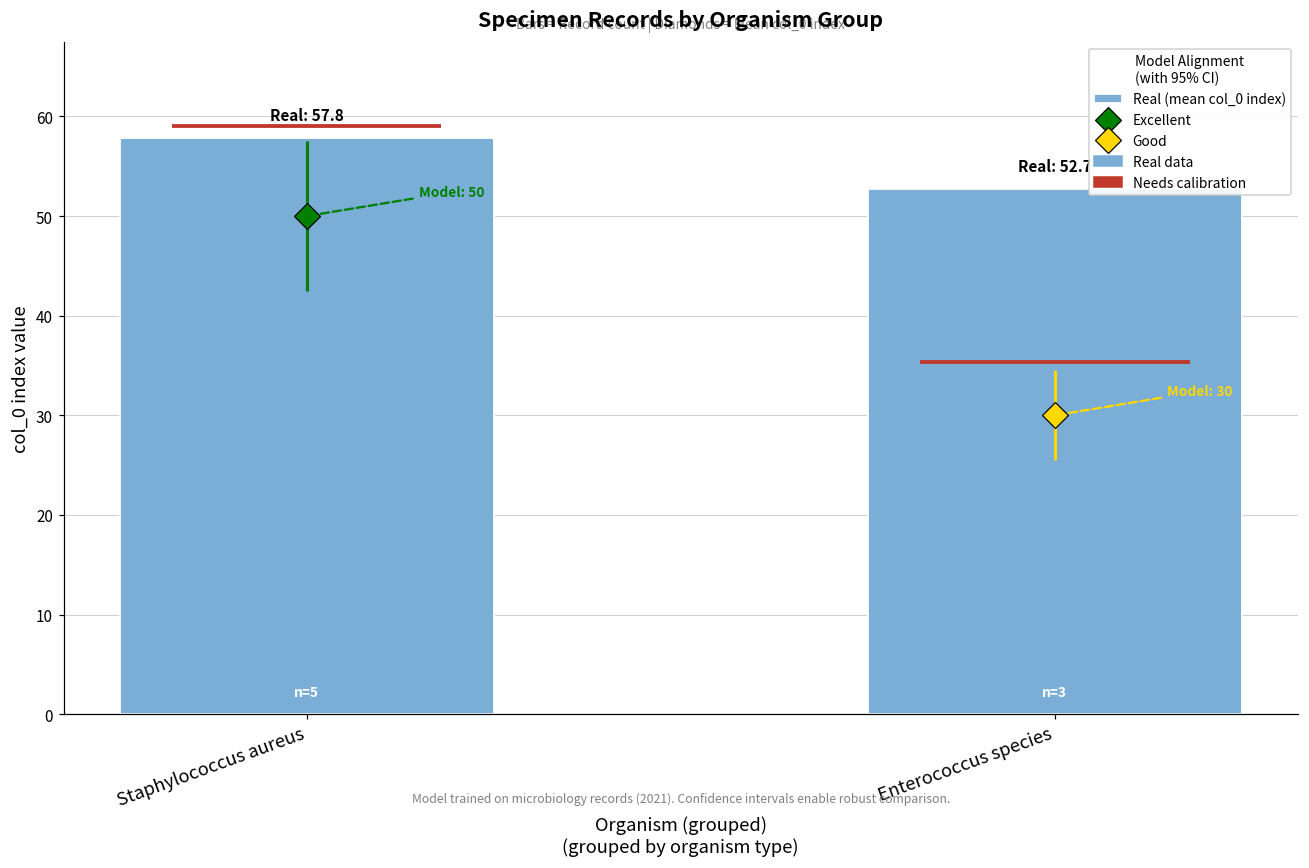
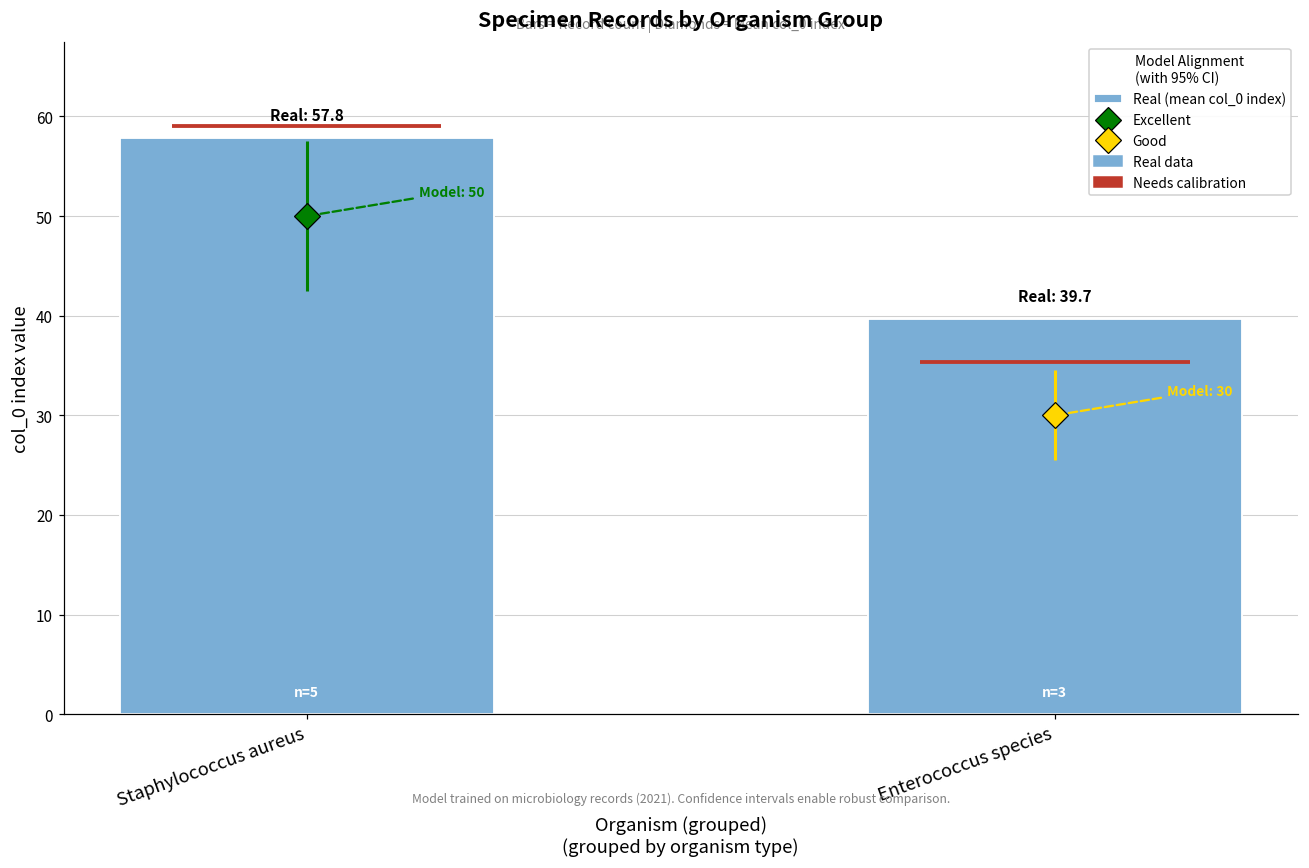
Real (mean col_0 index), Enterococcus species: 52.7 -> 39.7
